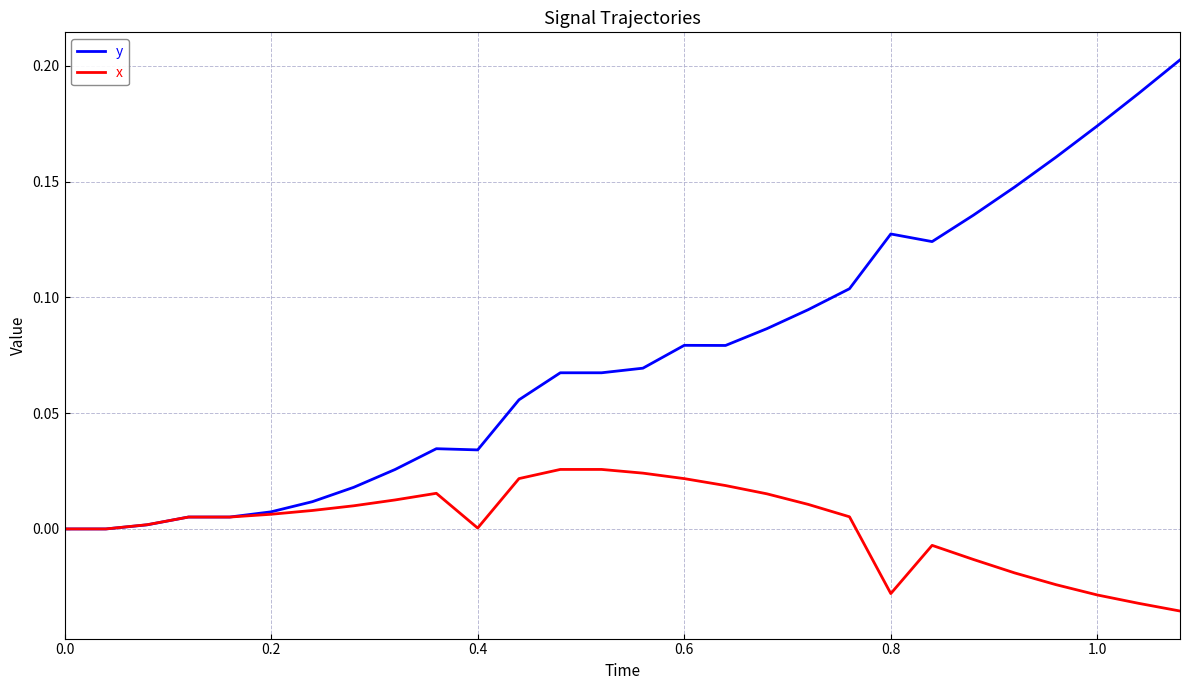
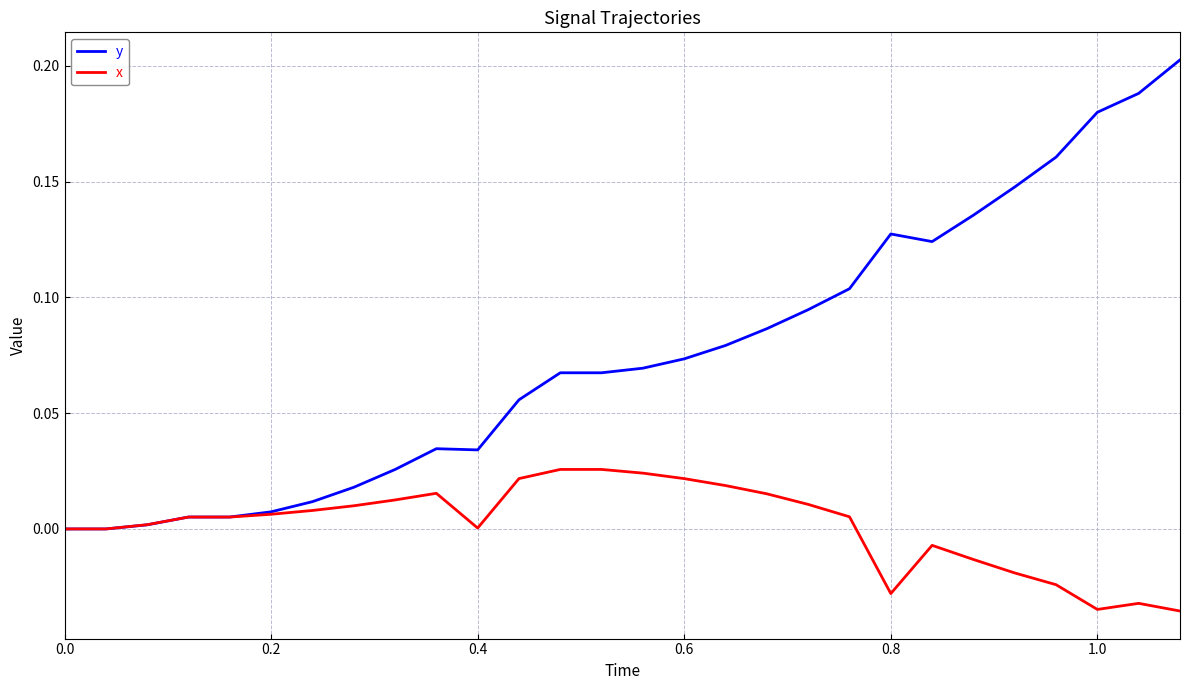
y, 0.6: 0.079 -> 0.073
y, 1.0: 0.174 -> 0.180
x, 1.0: -0.029 -> -0.035
